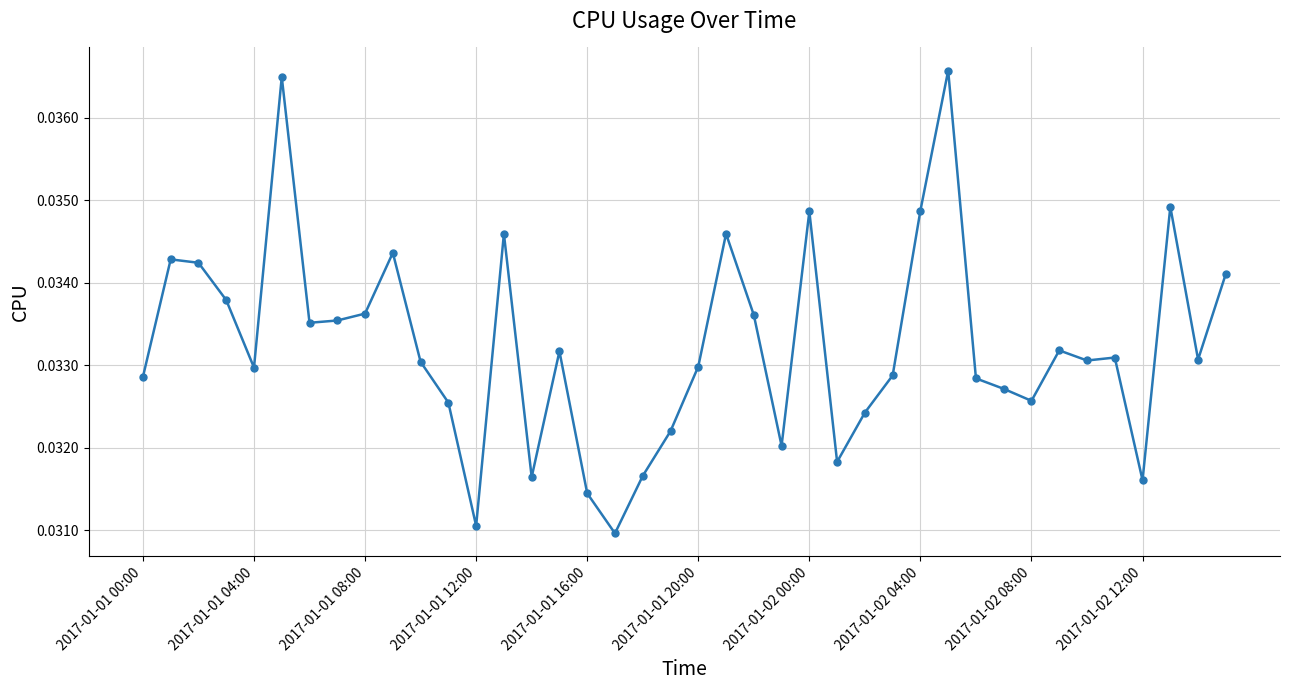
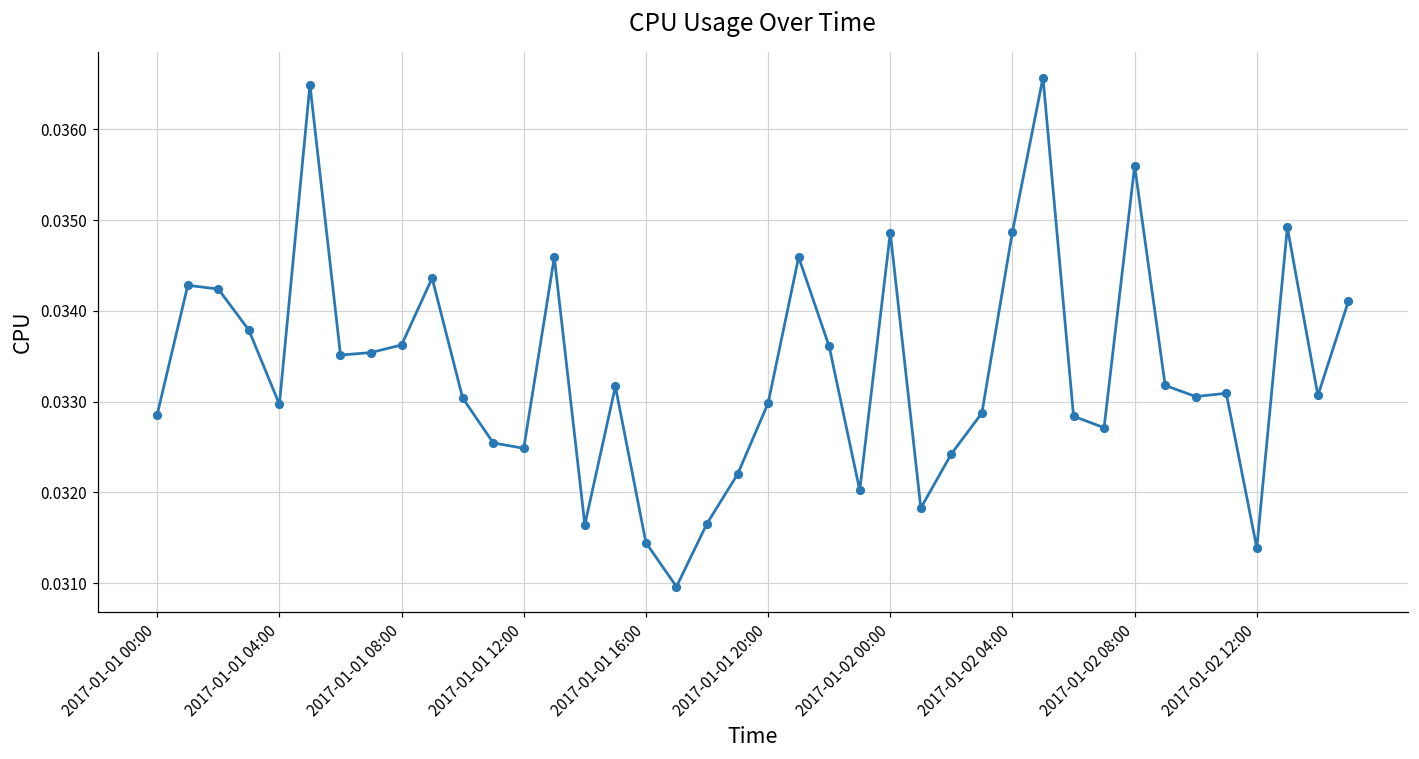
2017-01-01 12:00: 0.0311 -> 0.0325
2017-01-02 08:00: 0.0326 -> 0.0356
2017-01-02 12:00: 0.0316 -> 0.0314
